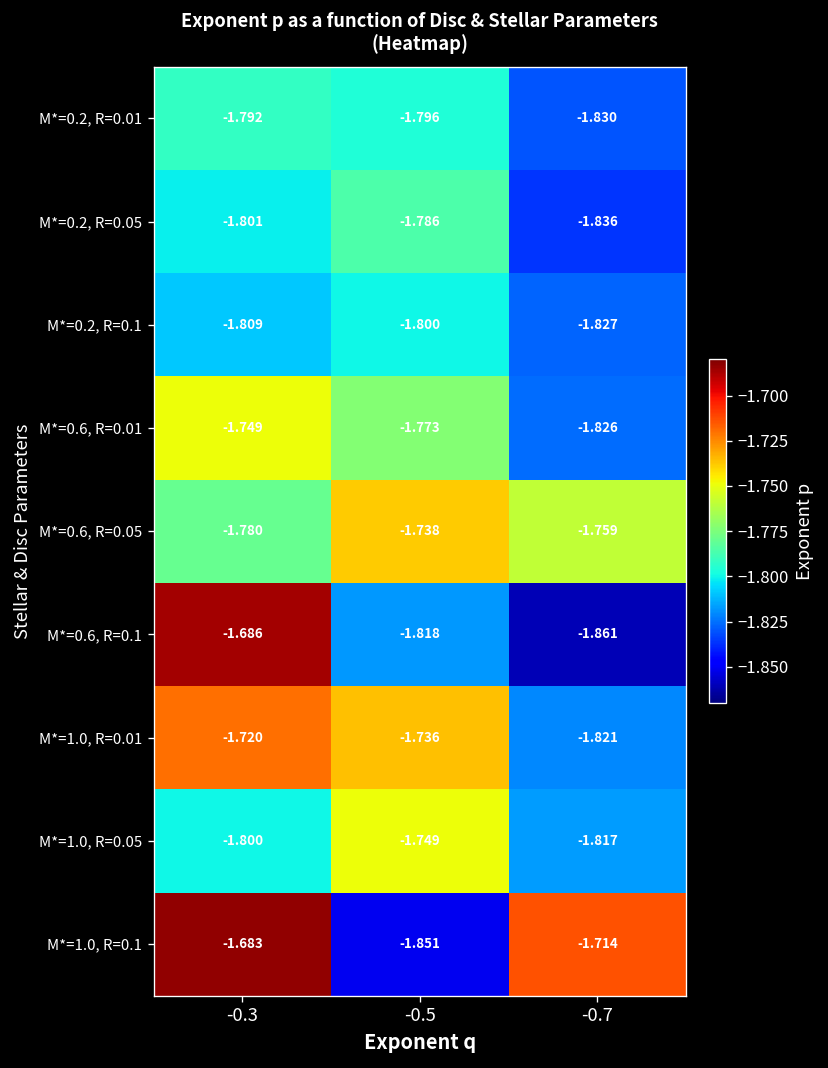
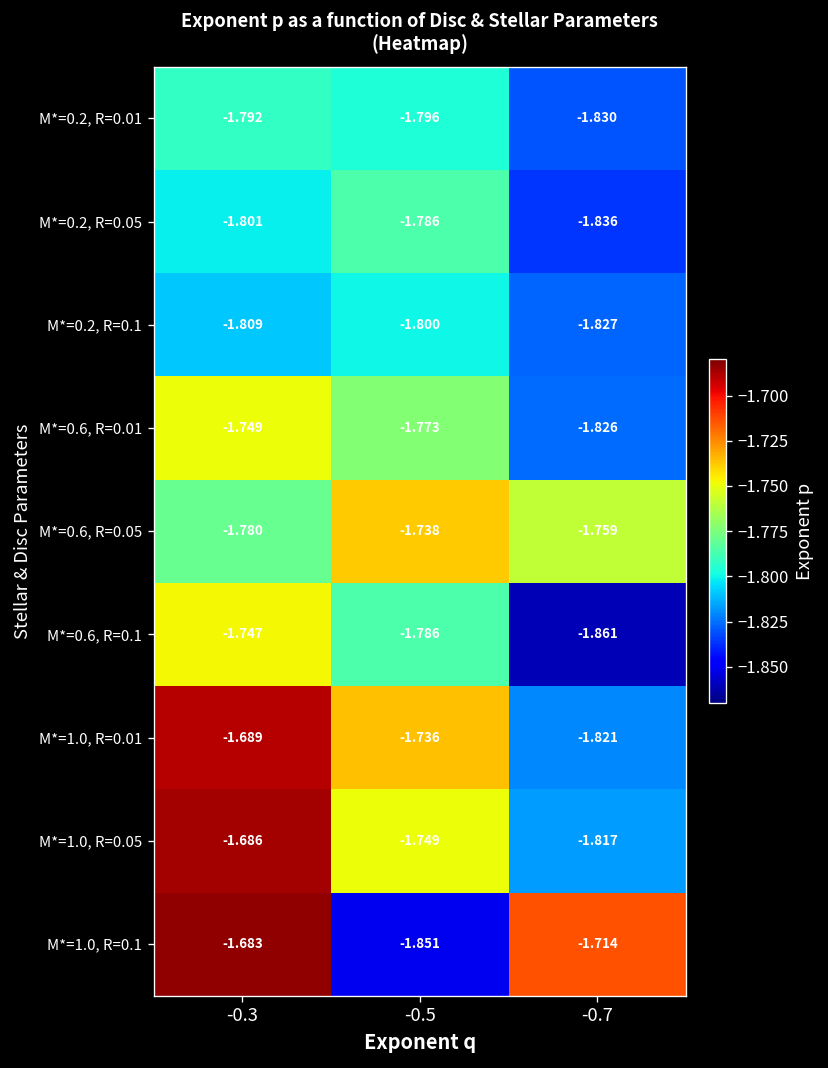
M*=0.6, R=0.1, -0.3: -1.686 -> -1.747
M*=0.6, R=0.1, -0.5: -1.818 -> -1.786
M*=1.0, R=0.01, -0.3: -1.720 -> -1.689
M*=1.0, R=0.05, -0.3: -1.800 -> -1.686
